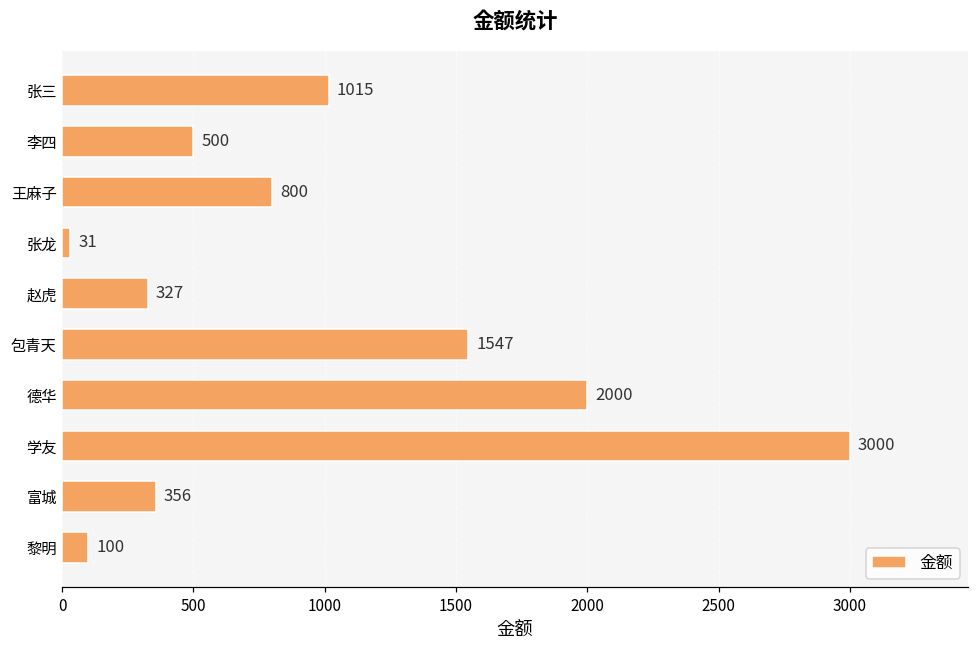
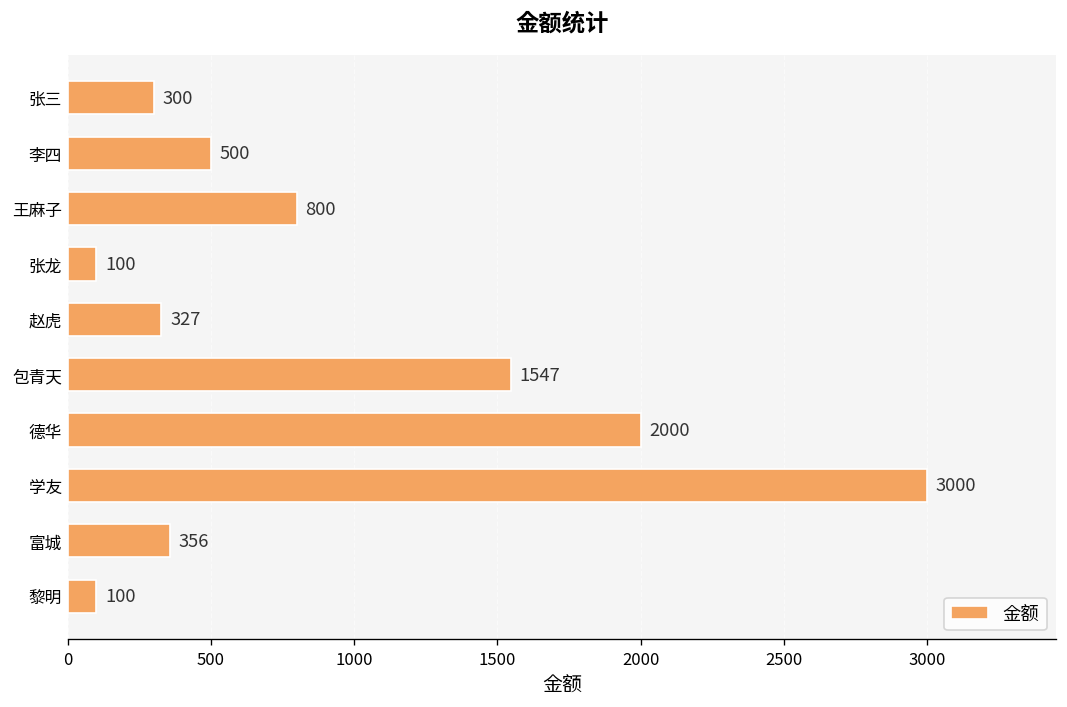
张三: 1015 -> 300
张龙: 31 -> 100
